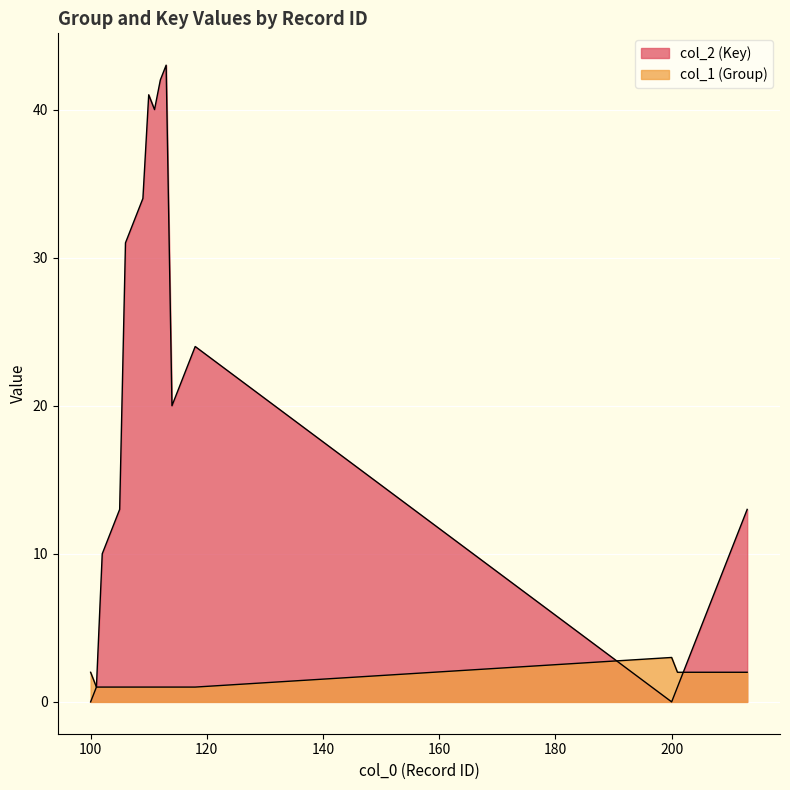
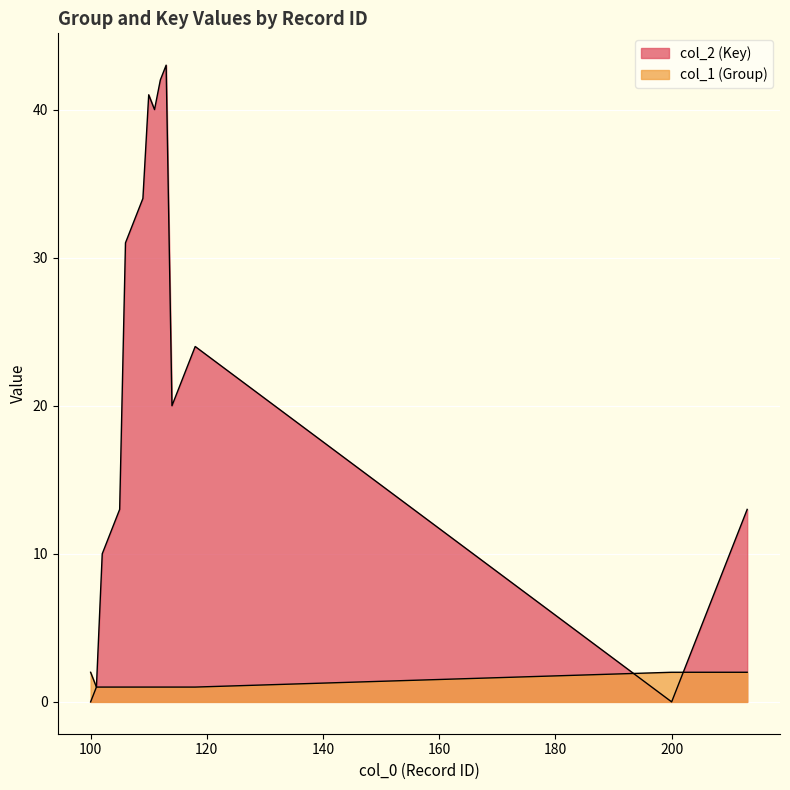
col_1 (Group), 200: 3 -> 2
